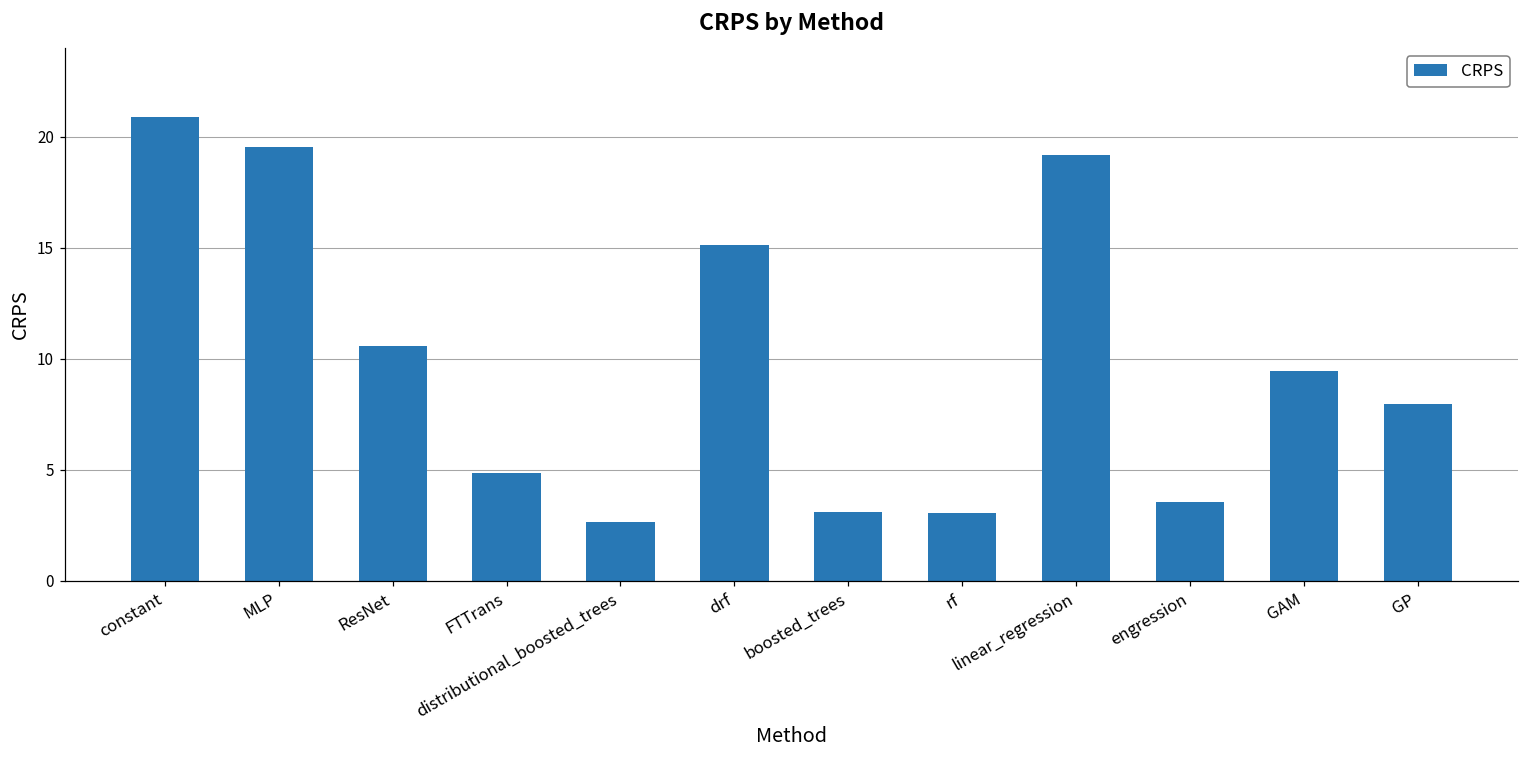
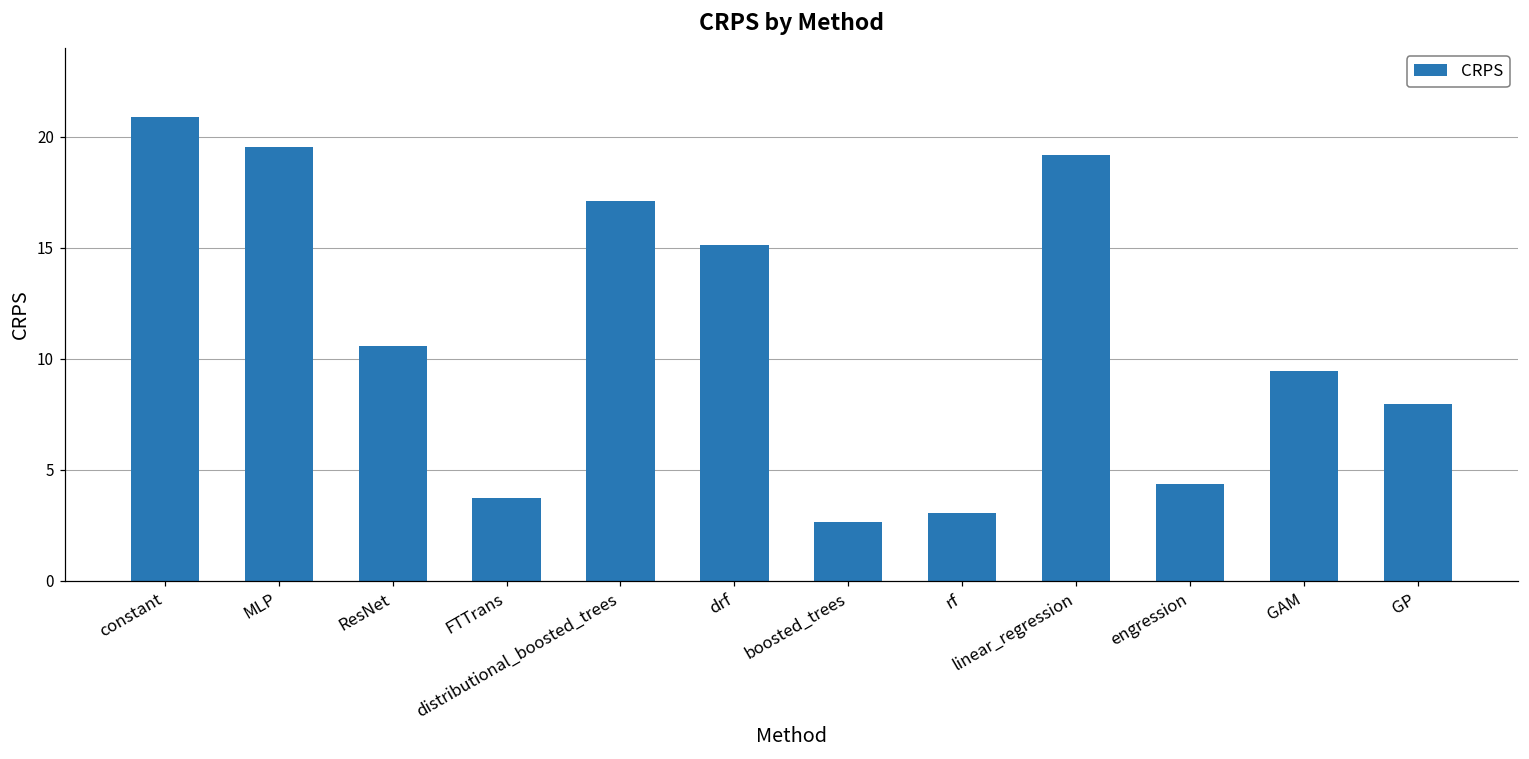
FTTrans: 4.8 -> 3.7
distributional_boosted_trees: 2.6 -> 17.1
boosted_trees: 3.1 -> 2.6
engression: 3.5 -> 4.3
